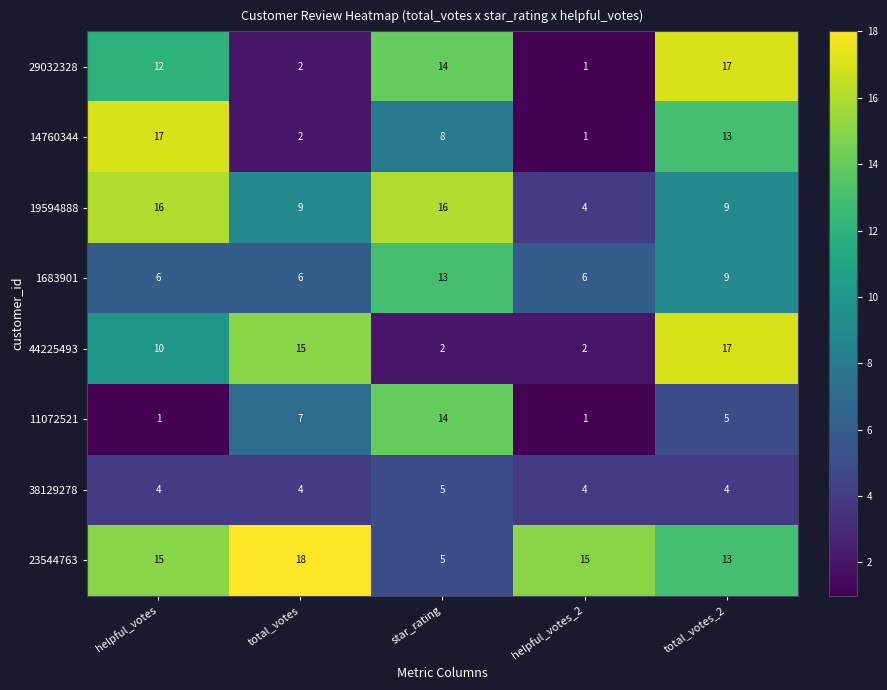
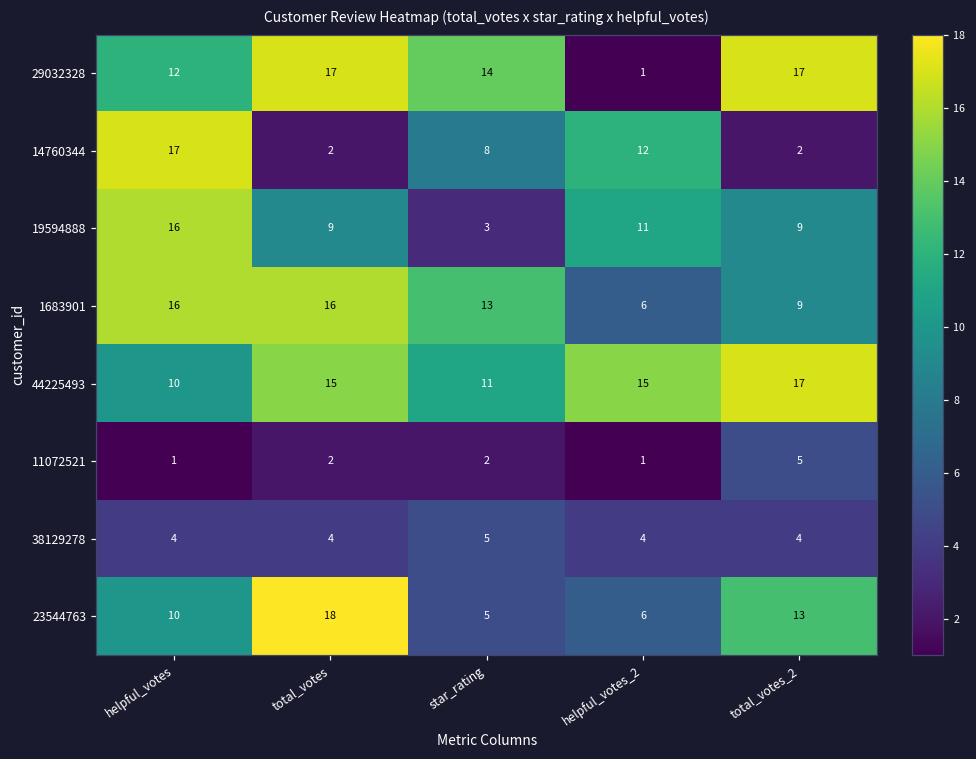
29032328, total_votes: 2 -> 17
14760344, helpful_votes_2: 1 -> 12
14760344, total_votes_2: 13 -> 2
19594888, star_rating: 16 -> 3
19594888, helpful_votes_2: 4 -> 11
1683901, helpful_votes: 6 -> 16
1683901, total_votes: 6 -> 16
44225493, star_rating: 2 -> 11
44225493, helpful_votes_2: 2 -> 15
11072521, total_votes: 7 -> 2
11072521, star_rating: 14 -> 2
23544763, helpful_votes: 15 -> 10
23544763, helpful_votes_2: 15 -> 6
